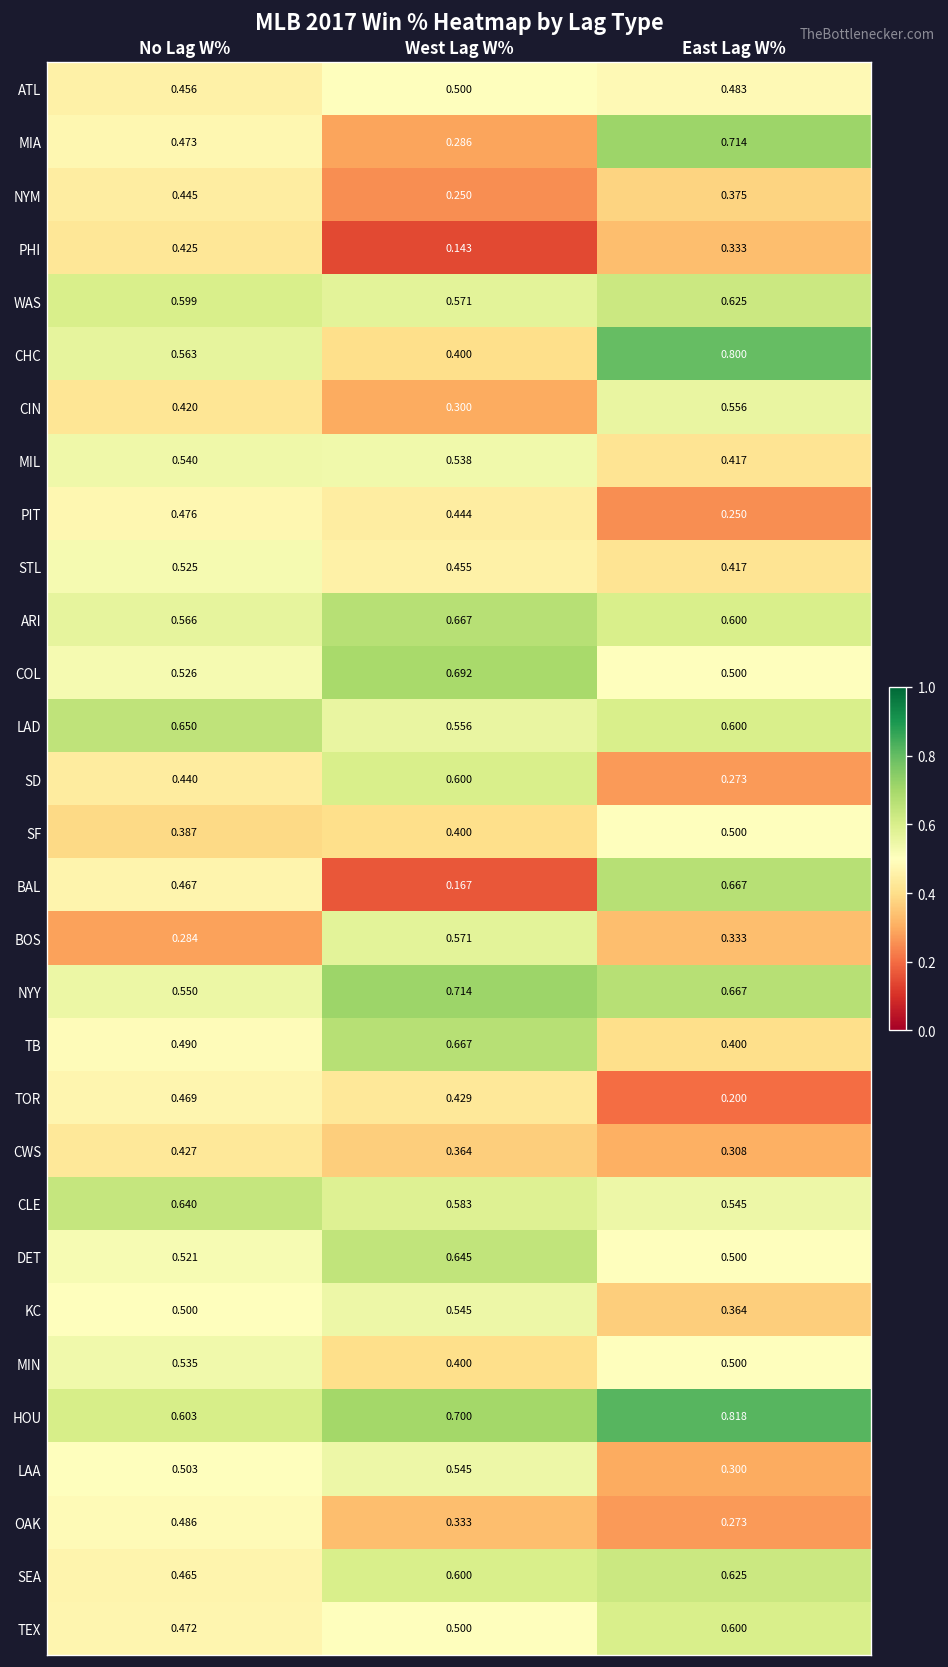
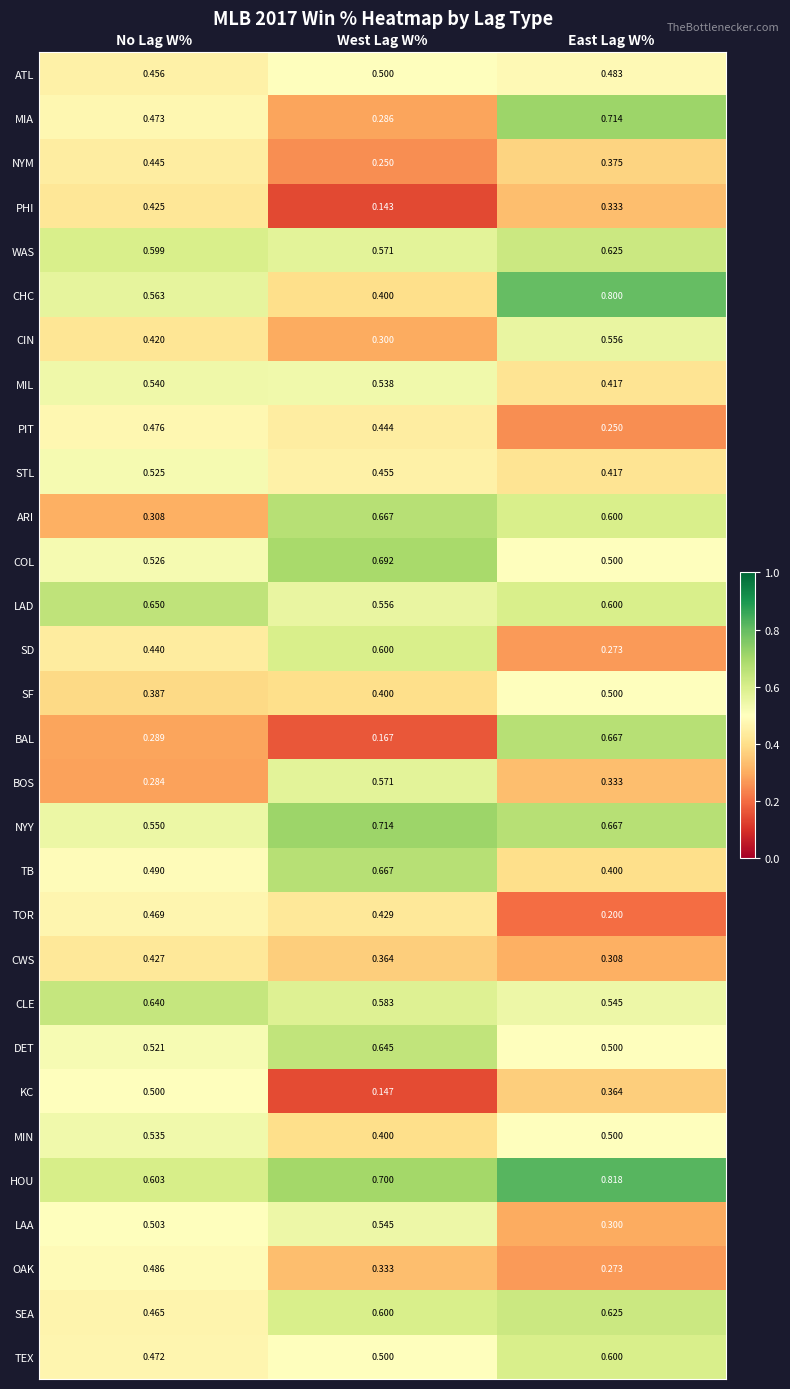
ARI, No Lag W%: 0.566 -> 0.308
BAL, No Lag W%: 0.467 -> 0.289
KC, West Lag W%: 0.545 -> 0.147
